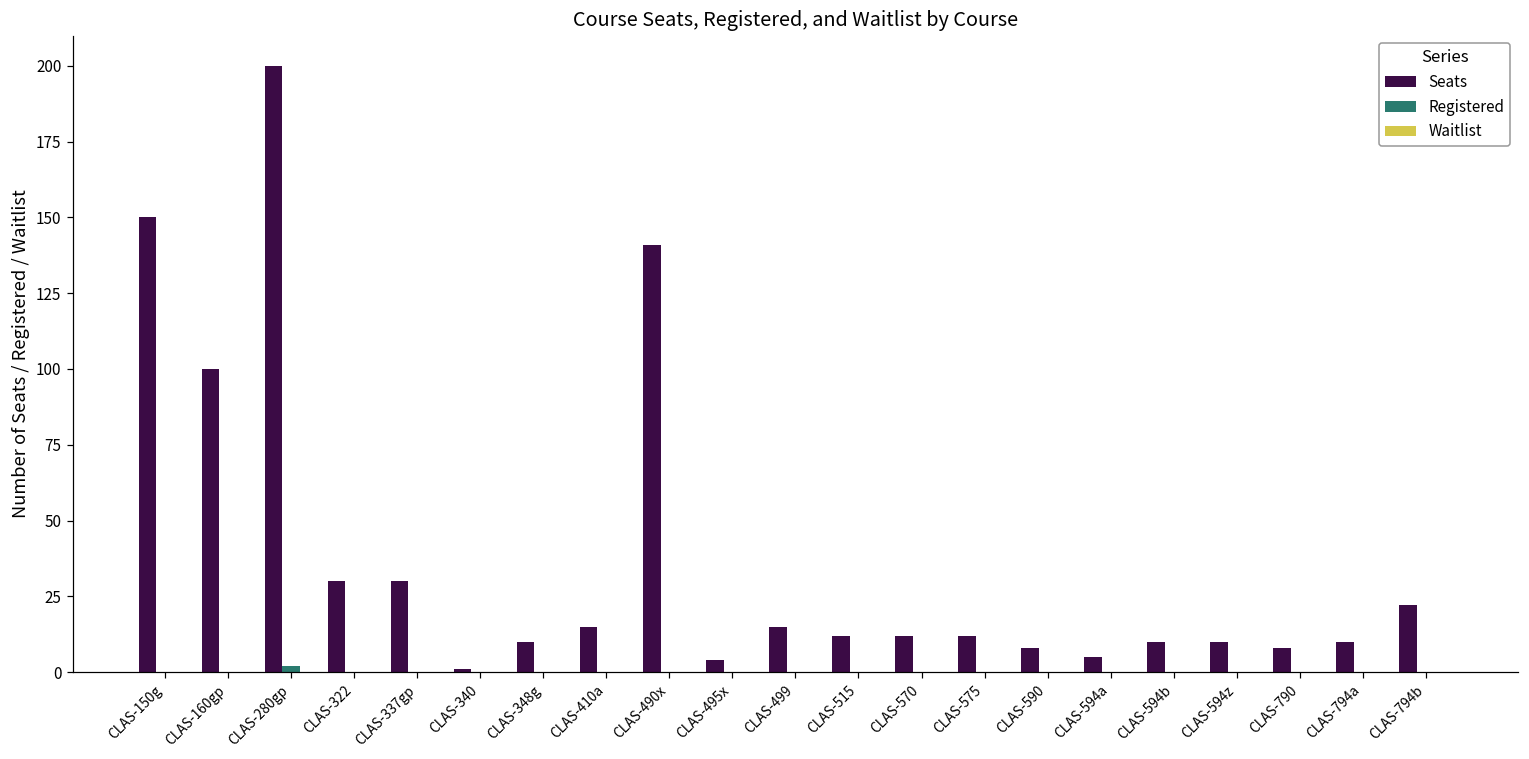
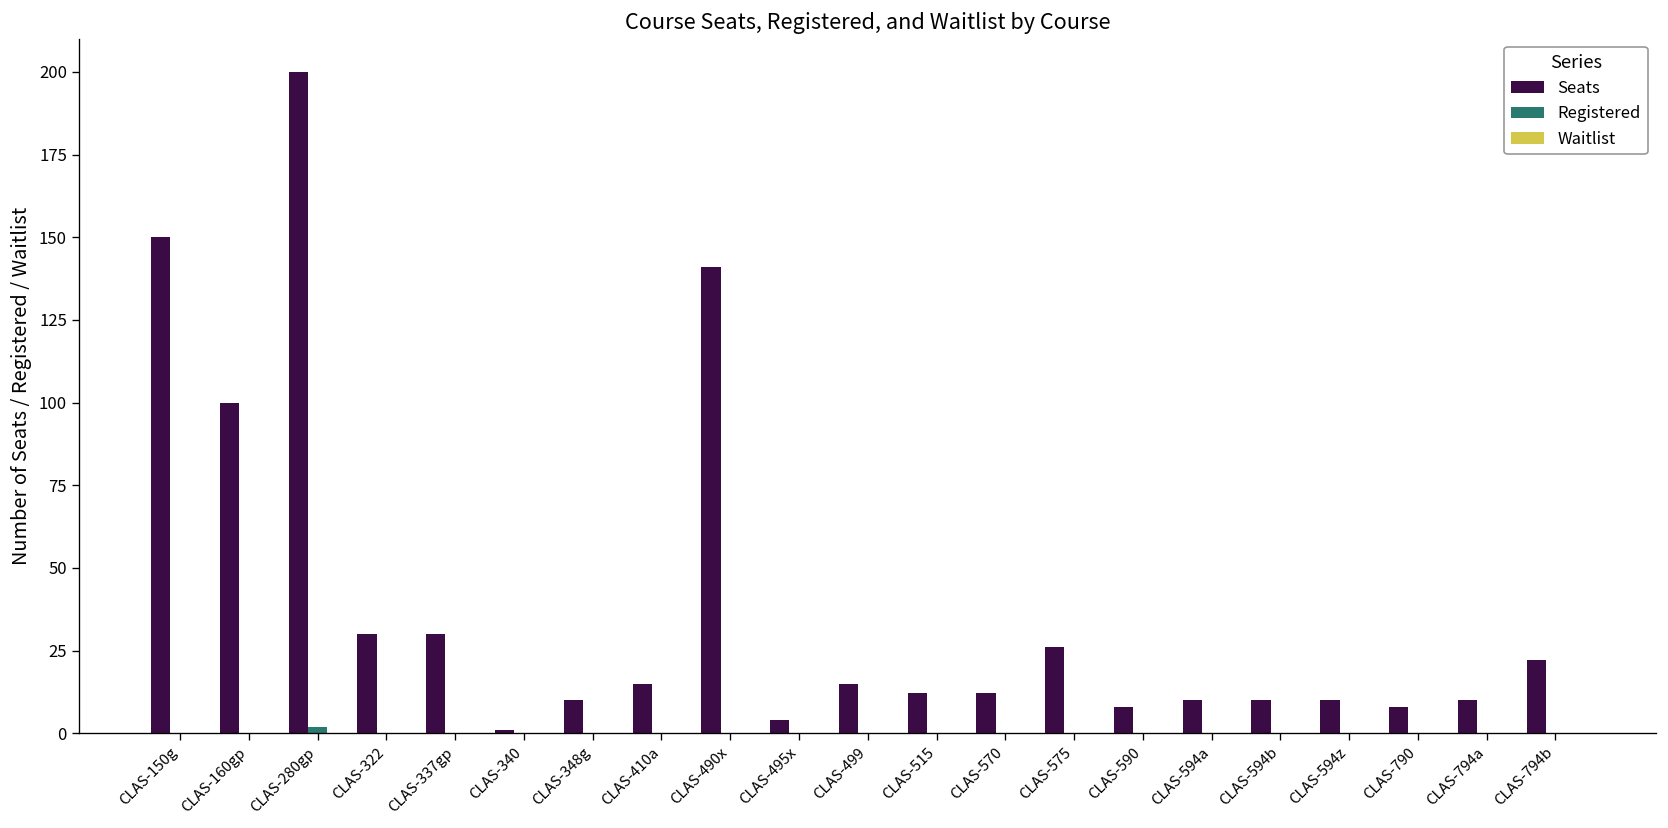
Seats, CLAS-575: 12 -> 26
Seats, CLAS-594a: 5 -> 10
